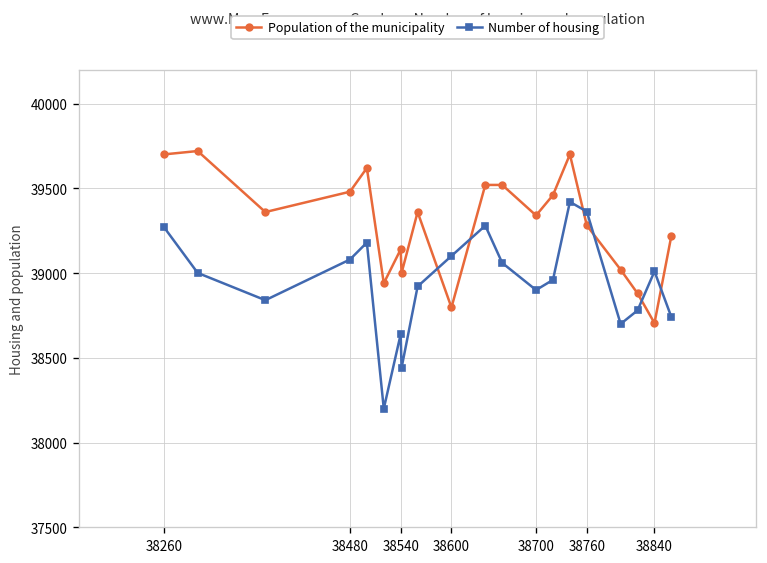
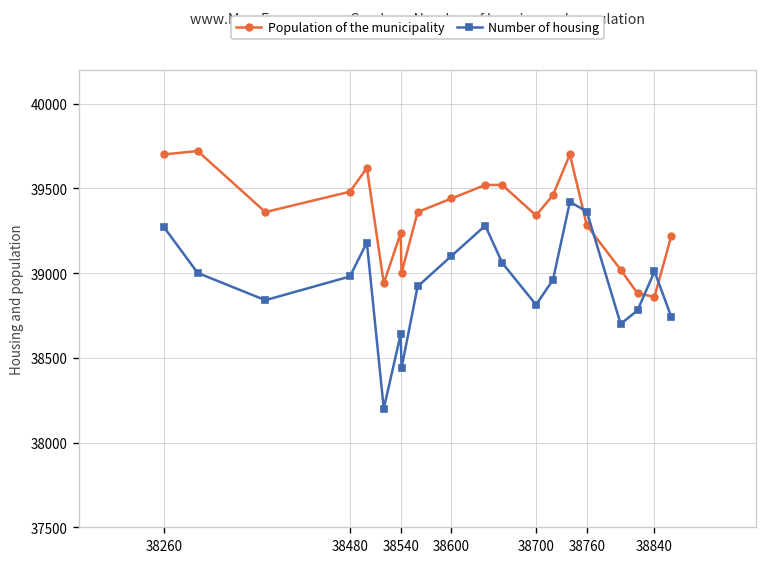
Number of housing, 38480: 39080 -> 38980
Population of the municipality, 38540: 39140 -> 39240
Population of the municipality, 38600: 38800 -> 39440
Number of housing, 38700: 38900 -> 38810
Population of the municipality, 38840: 38710 -> 38860
